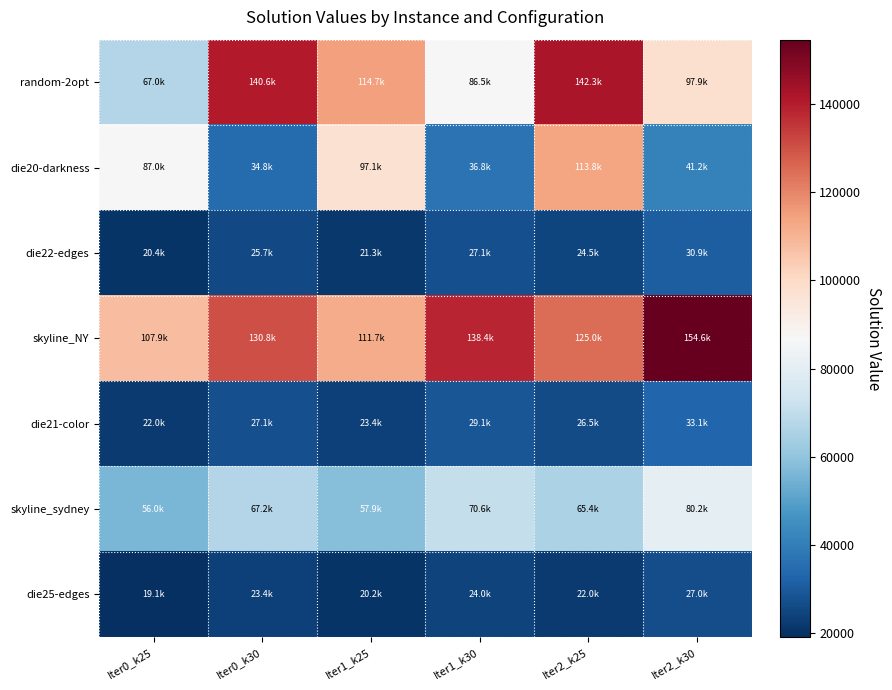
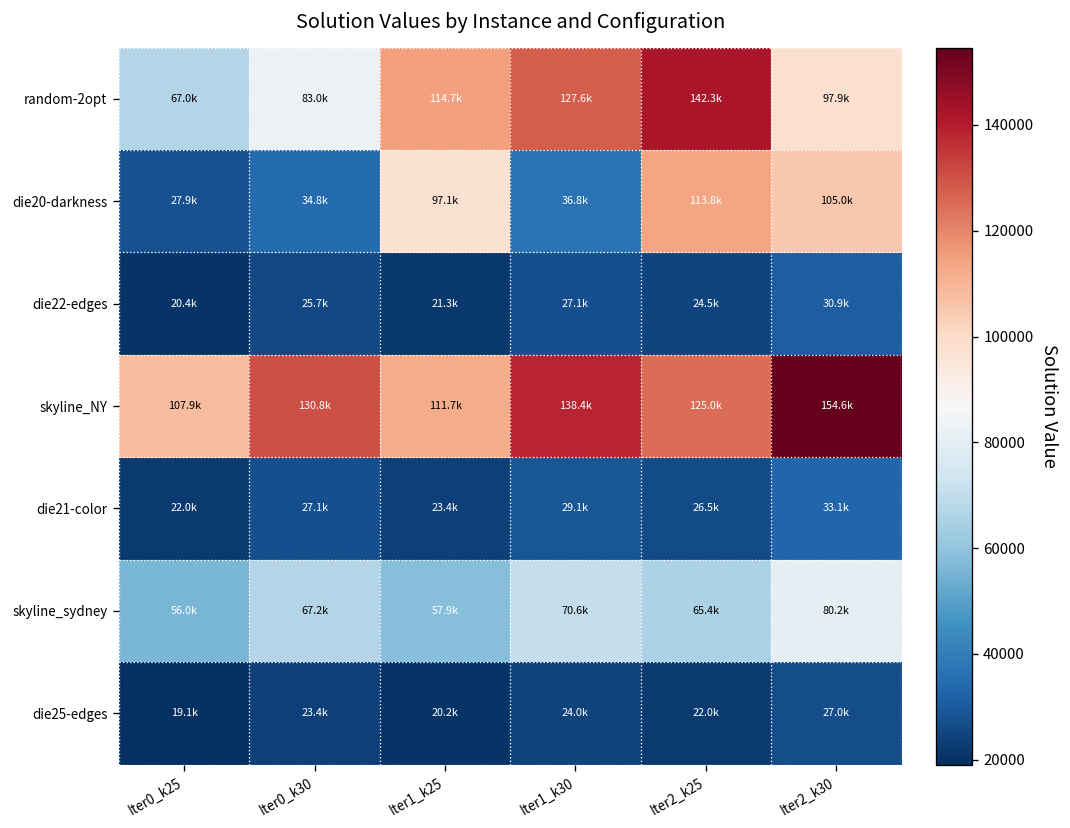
random-2opt, Iter0_k30: 140.6k -> 83.0k
random-2opt, Iter1_k30: 86.5k -> 127.6k
die20-darkness, Iter0_k25: 87.0k -> 27.9k
die20-darkness, Iter2_k30: 41.2k -> 105.0k
